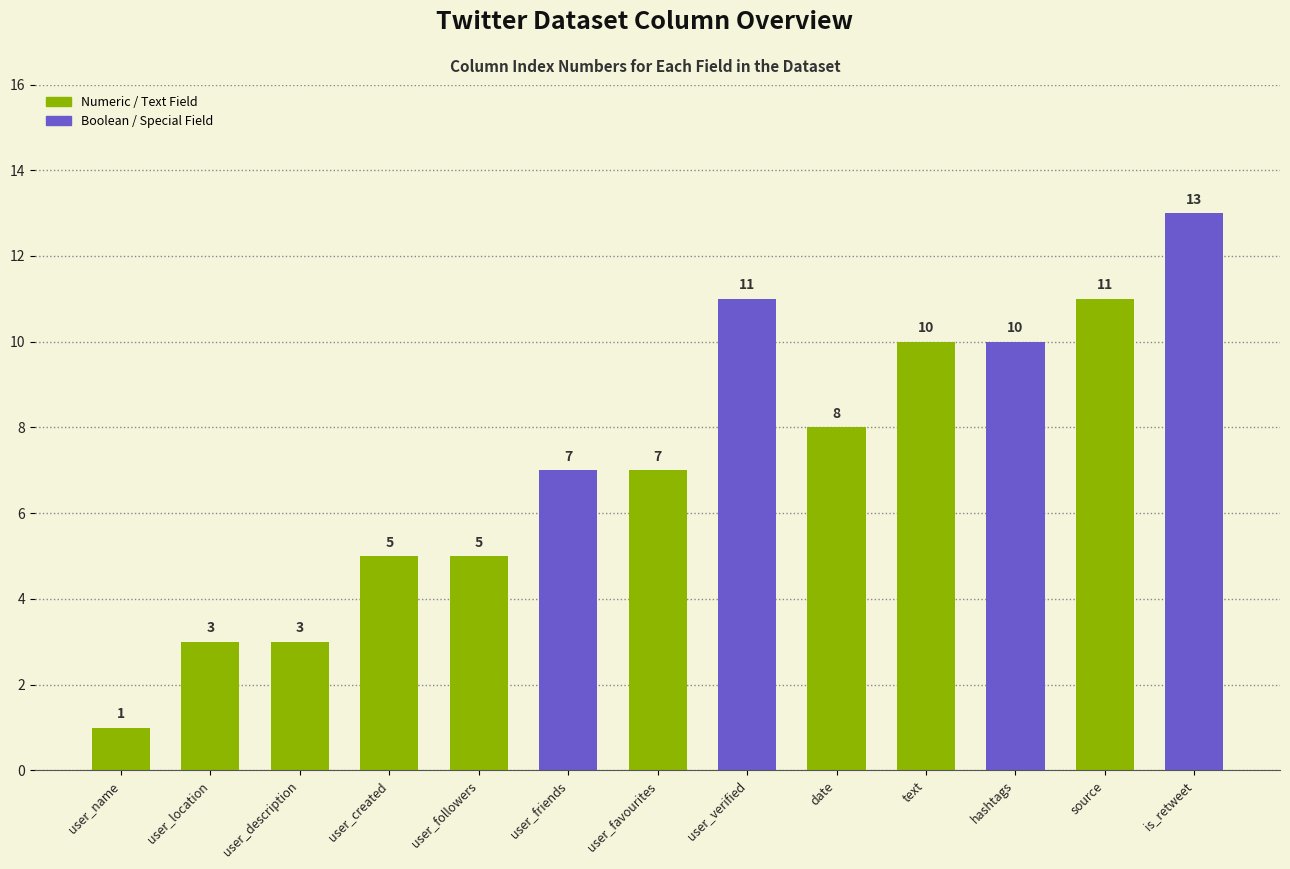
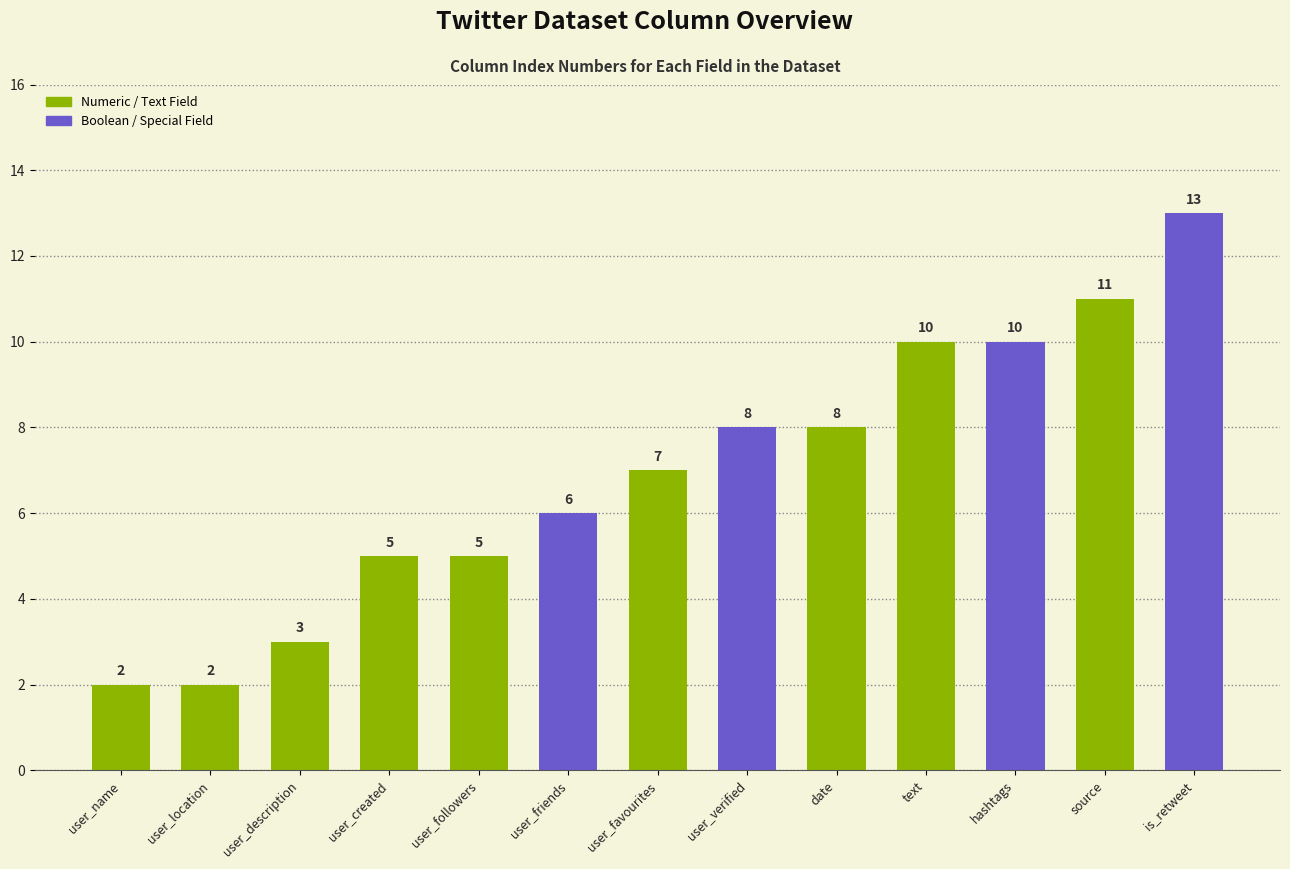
user_name: 1 -> 2
user_location: 3 -> 2
user_friends: 7 -> 6
user_verified: 11 -> 8
